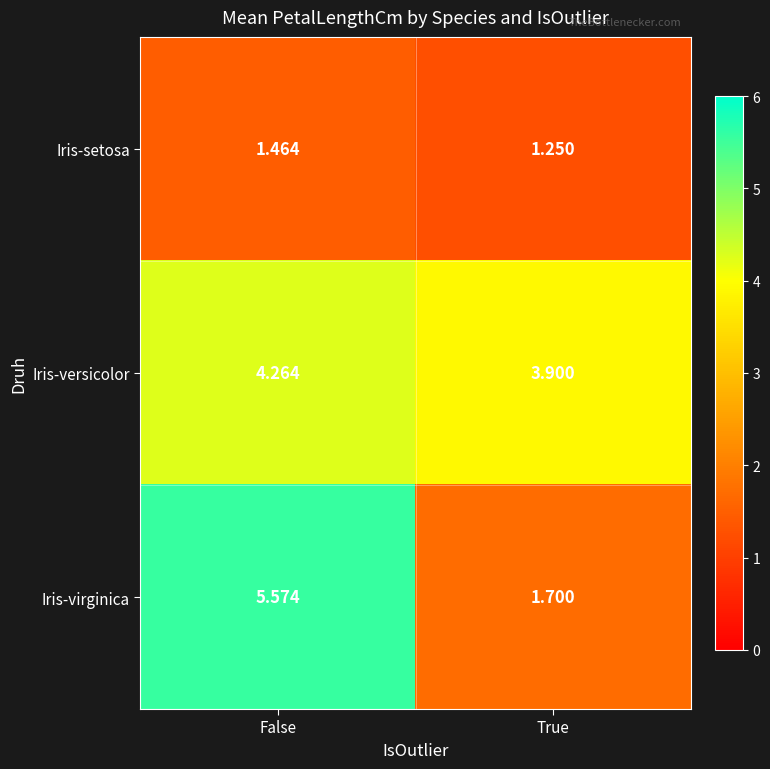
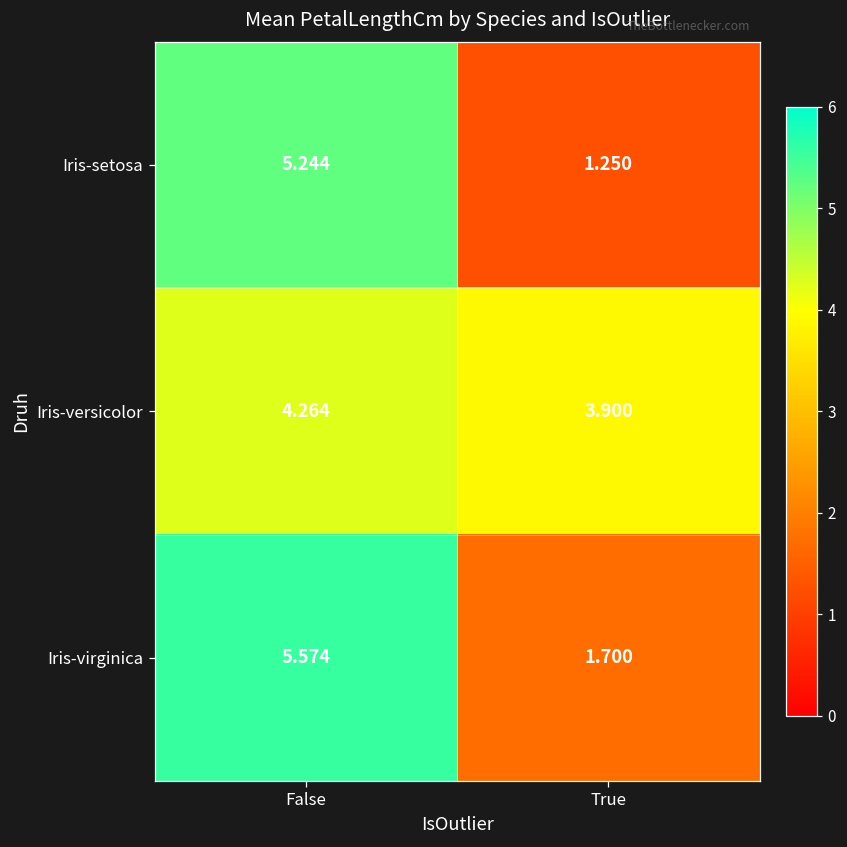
Iris-setosa, False: 1.464 -> 5.244
